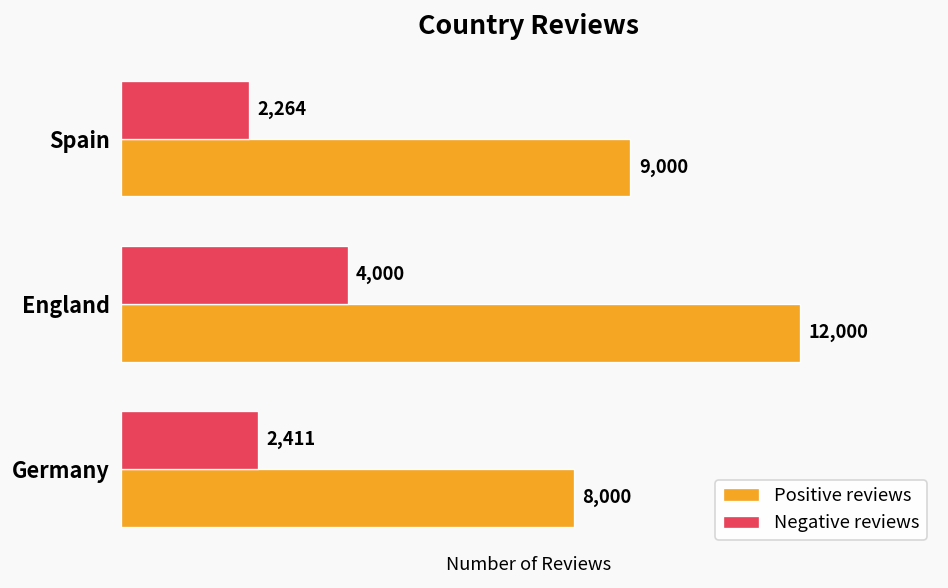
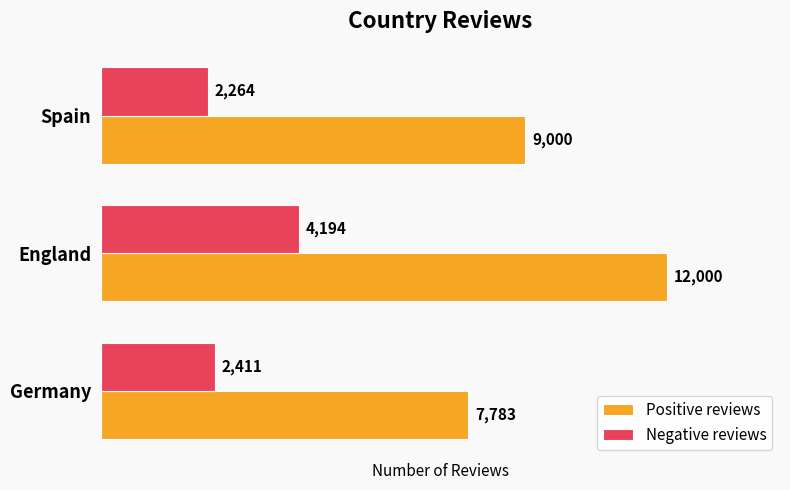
Negative reviews, England: 4,000 -> 4,194
Positive reviews, Germany: 8,000 -> 7,783
